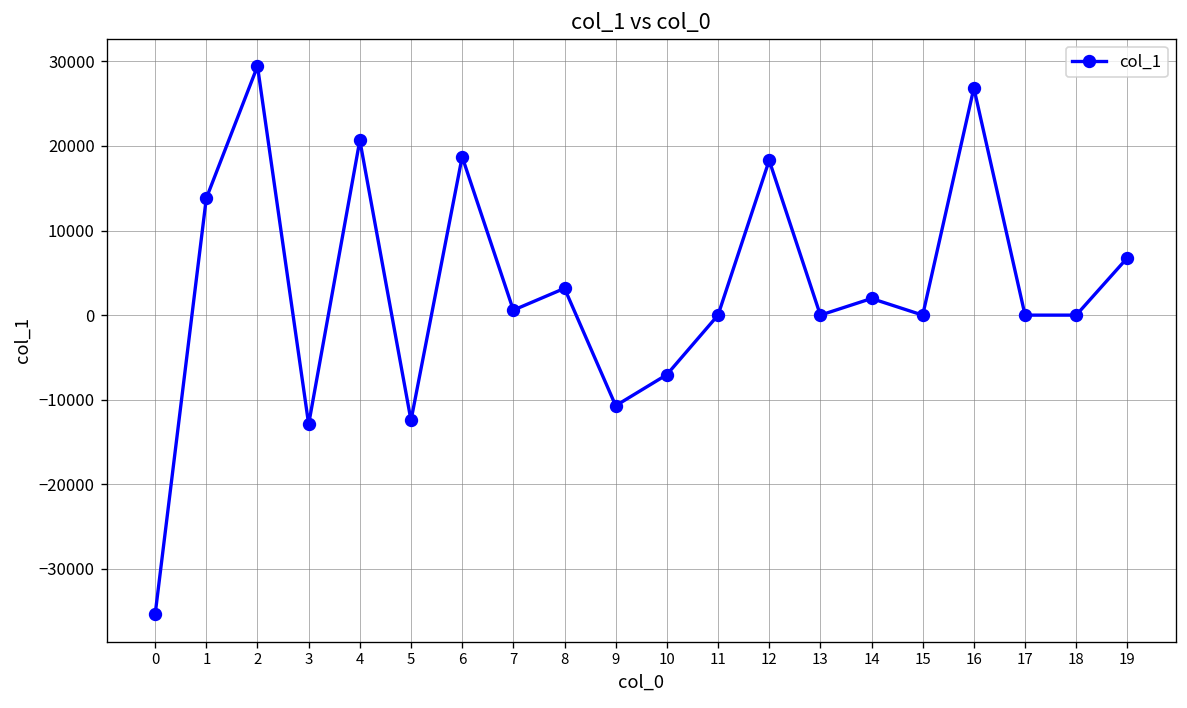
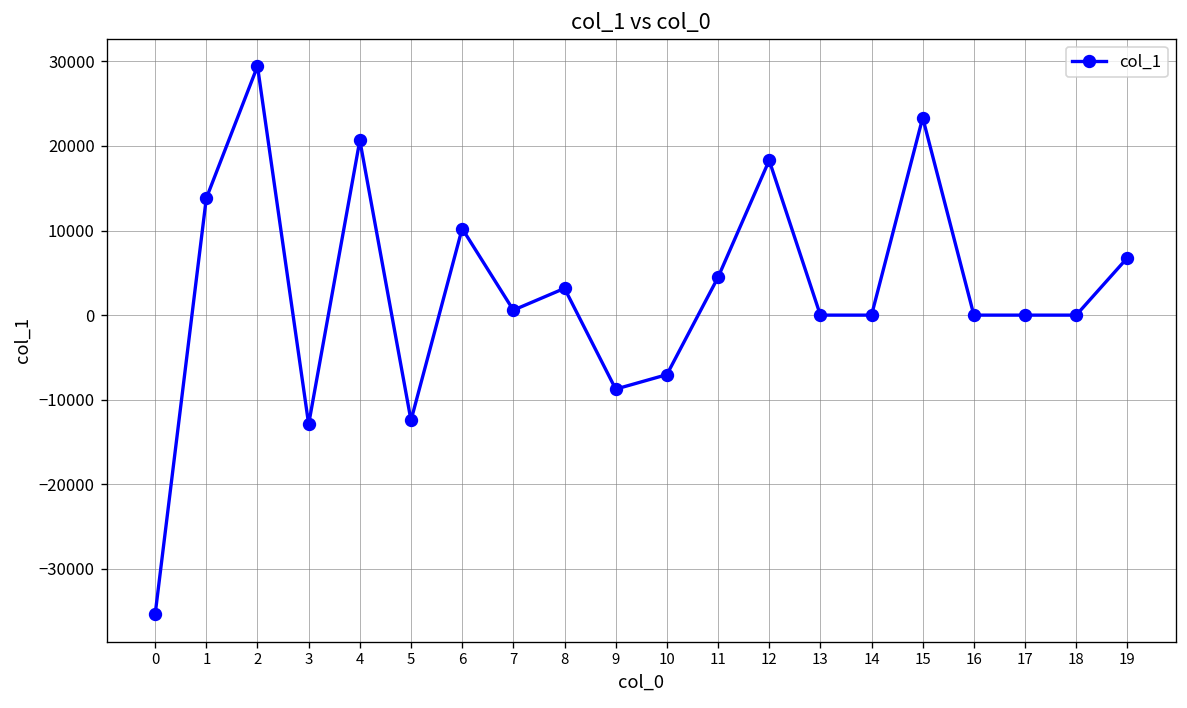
6: 19000 -> 10000
9: -11000 -> -9000
11: 0 -> 4000
14: 2000 -> 0
15: 0 -> 23000
16: 27000 -> 0
